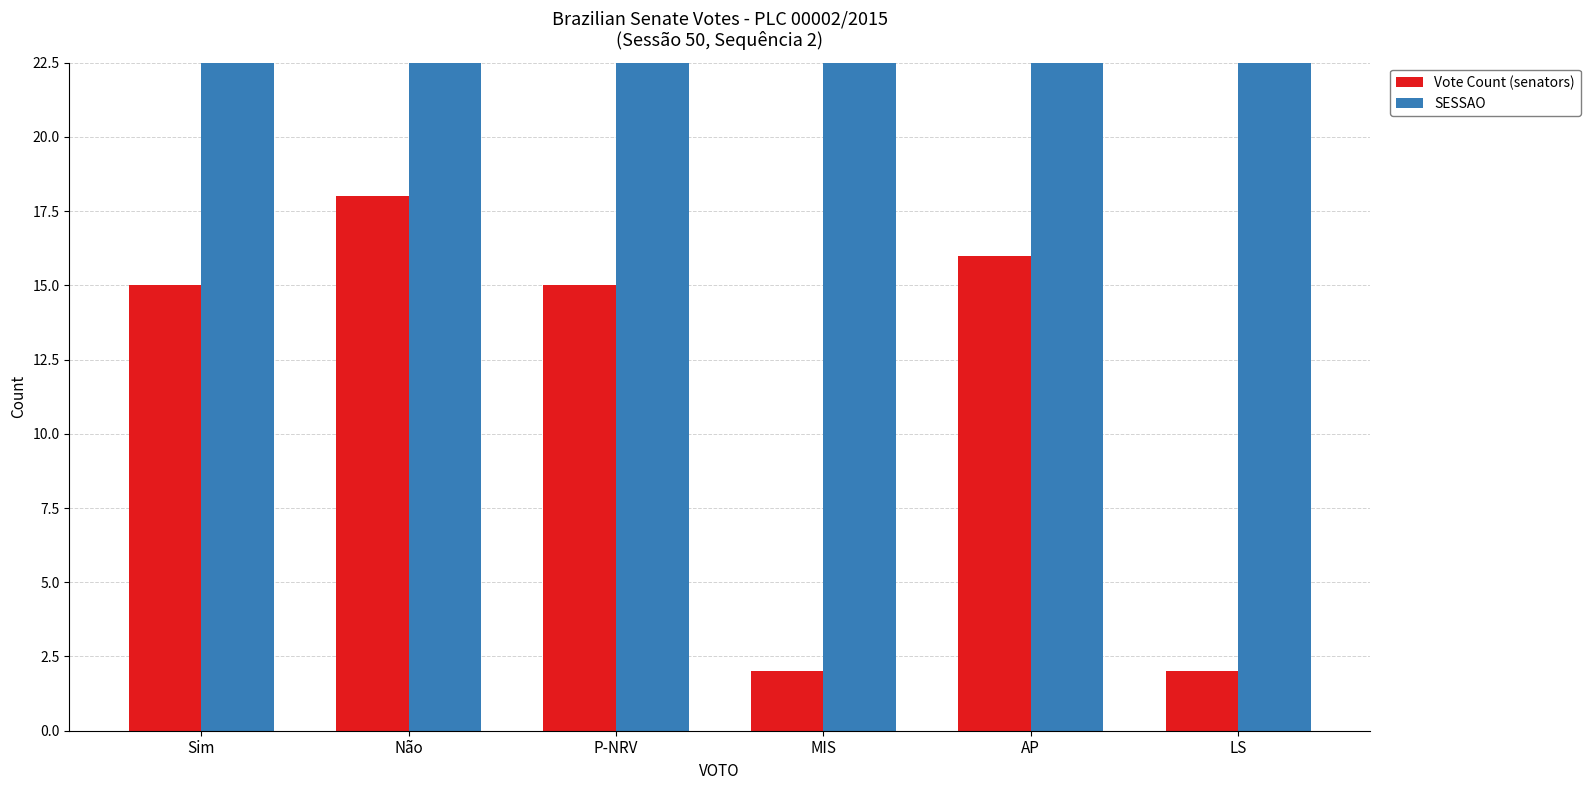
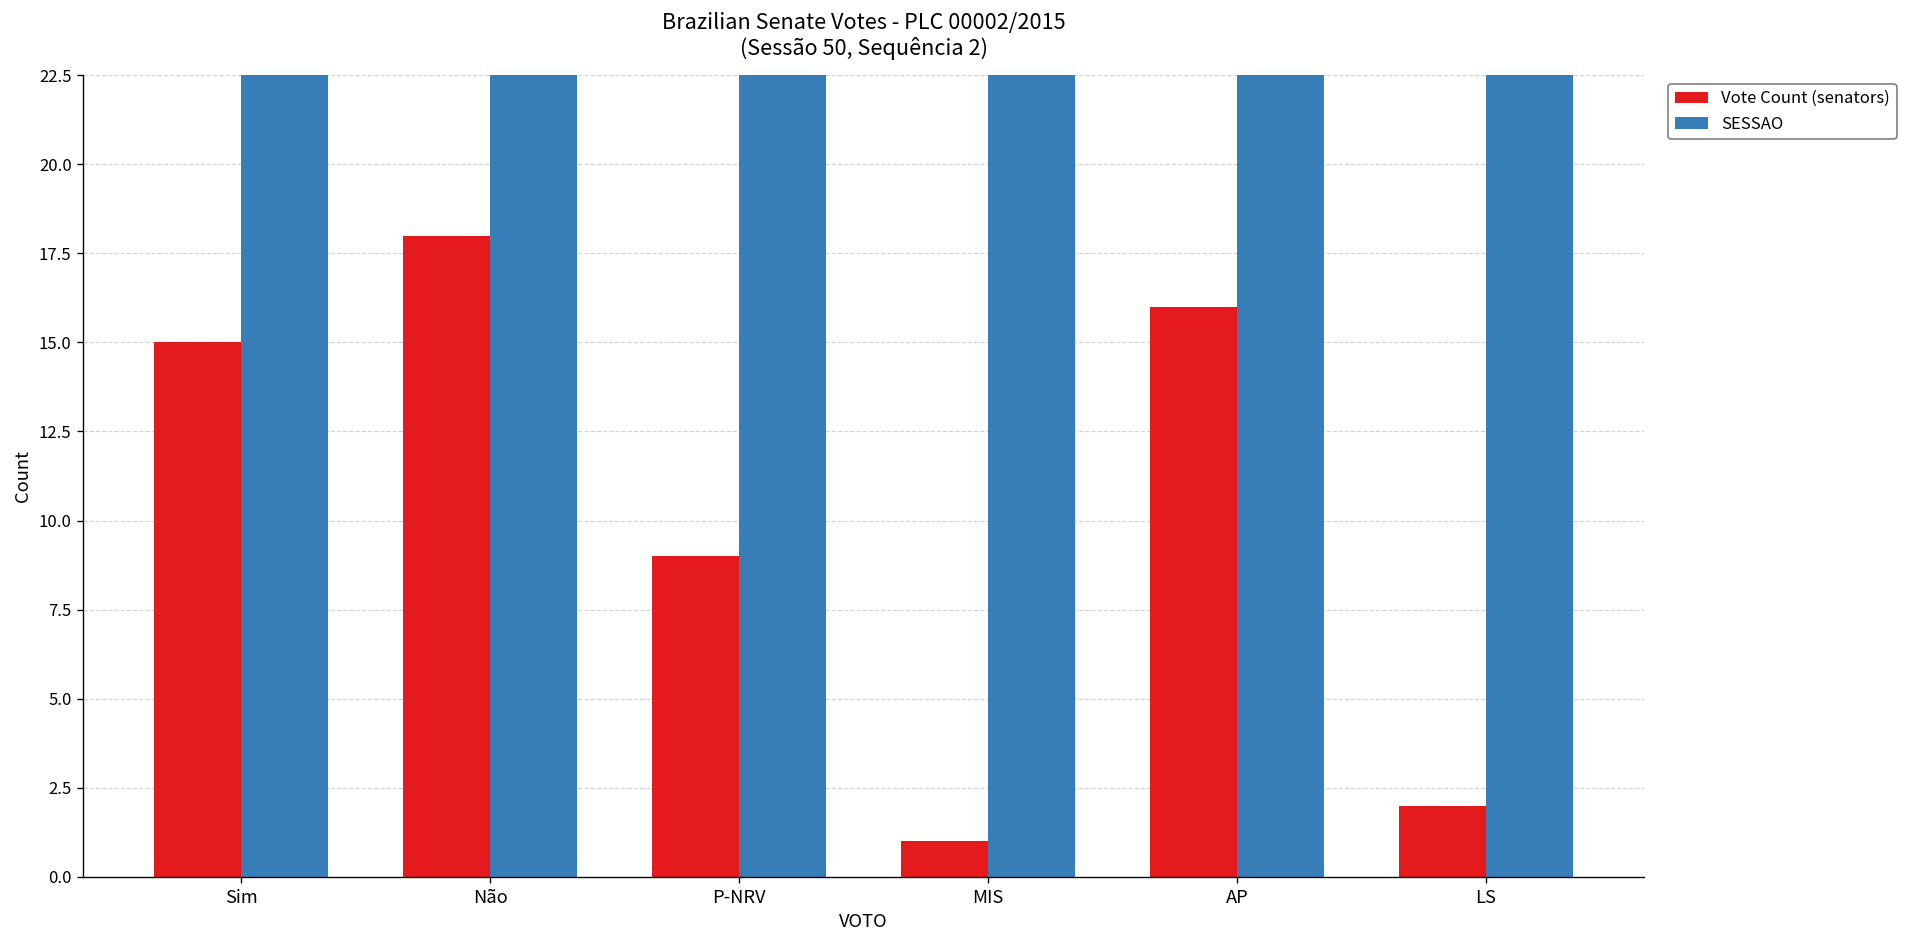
Vote Count (senators), P-NRV: 15 -> 9
Vote Count (senators), MIS: 2 -> 1
